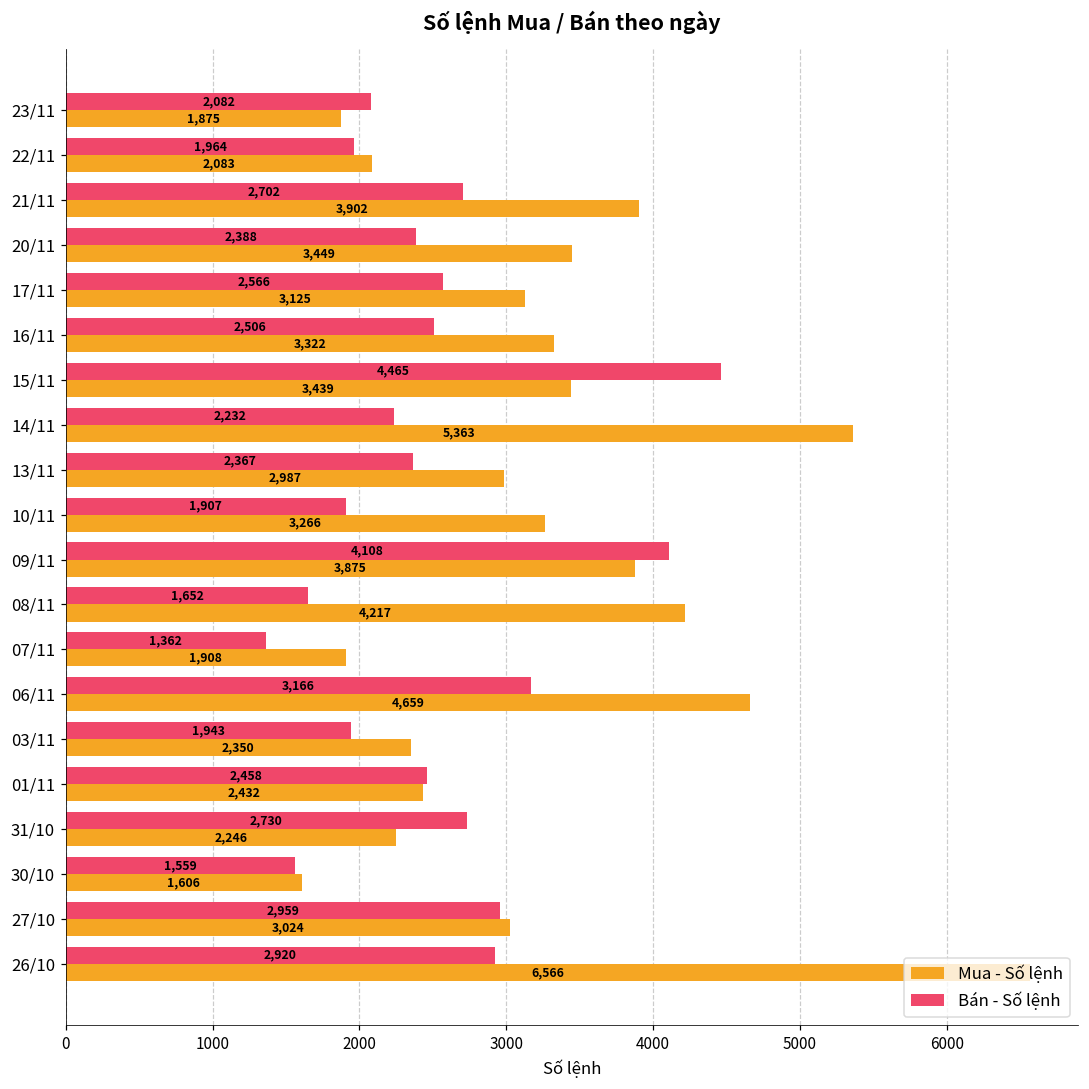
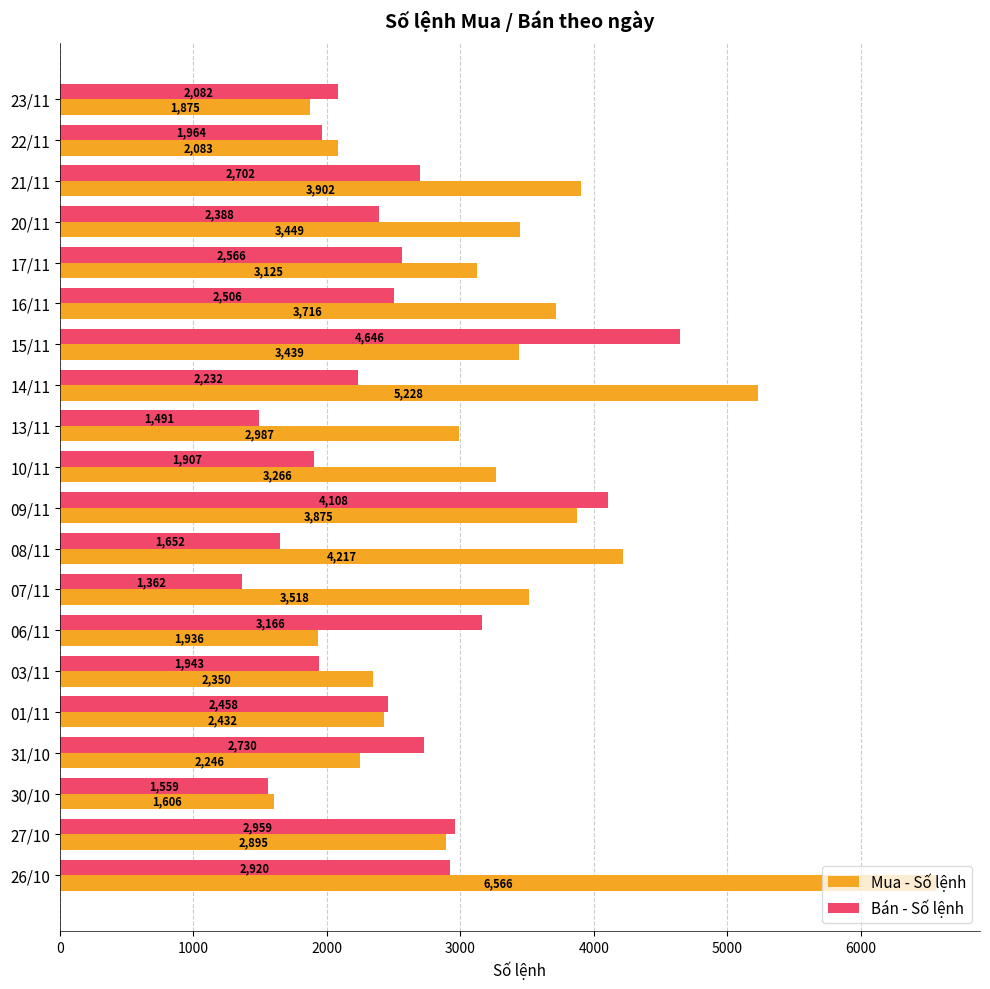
Mua - Số lệnh, 16/11: 3,322 -> 3,716
Bán - Số lệnh, 15/11: 4,465 -> 4,646
Mua - Số lệnh, 14/11: 5,363 -> 5,228
Bán - Số lệnh, 13/11: 2,367 -> 1,491
Mua - Số lệnh, 07/11: 1,908 -> 3,518
Mua - Số lệnh, 06/11: 4,659 -> 1,936
Mua - Số lệnh, 27/10: 3,024 -> 2,895
